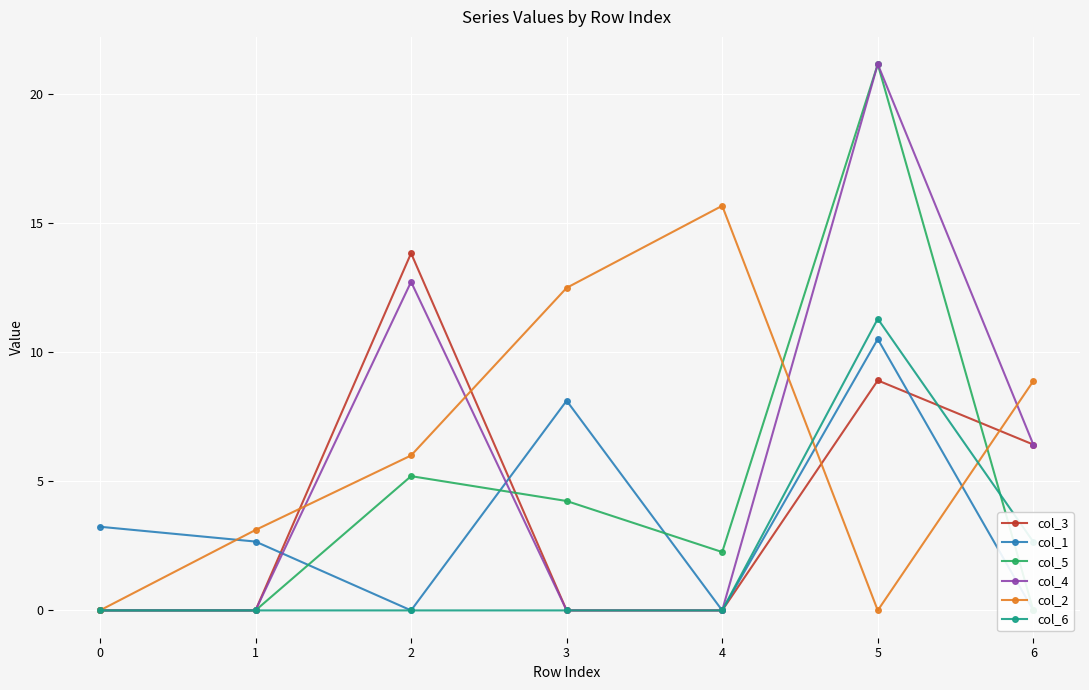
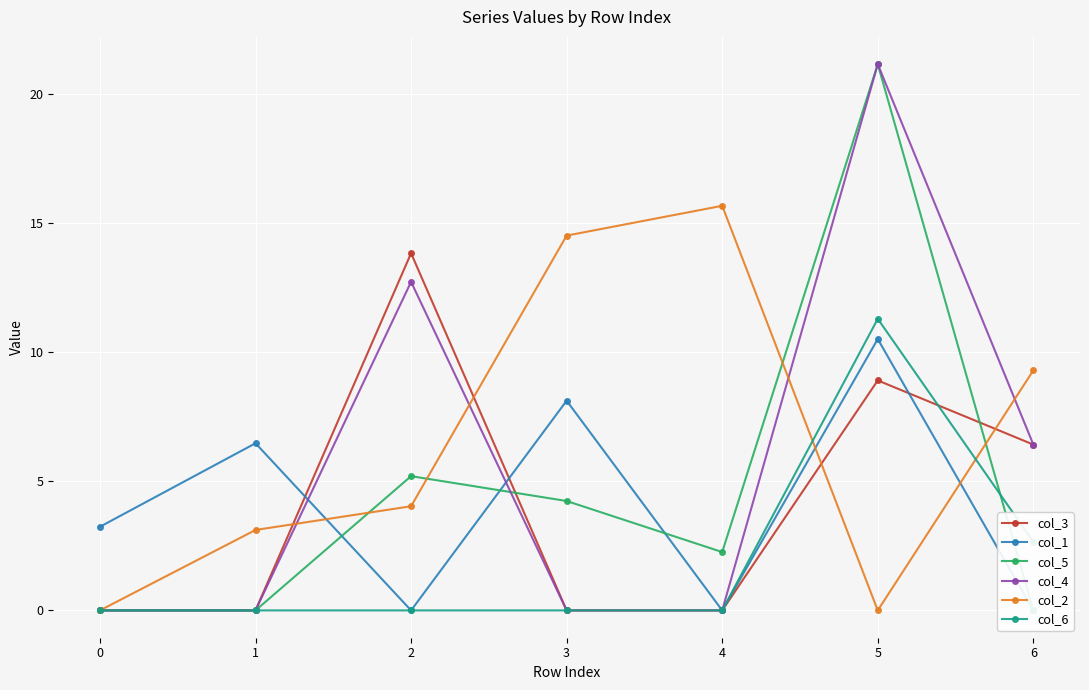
col_1, 1: 2.7 -> 6.5
col_2, 2: 6.0 -> 4.0
col_2, 3: 12.5 -> 14.5
col_2, 6: 8.9 -> 9.3
